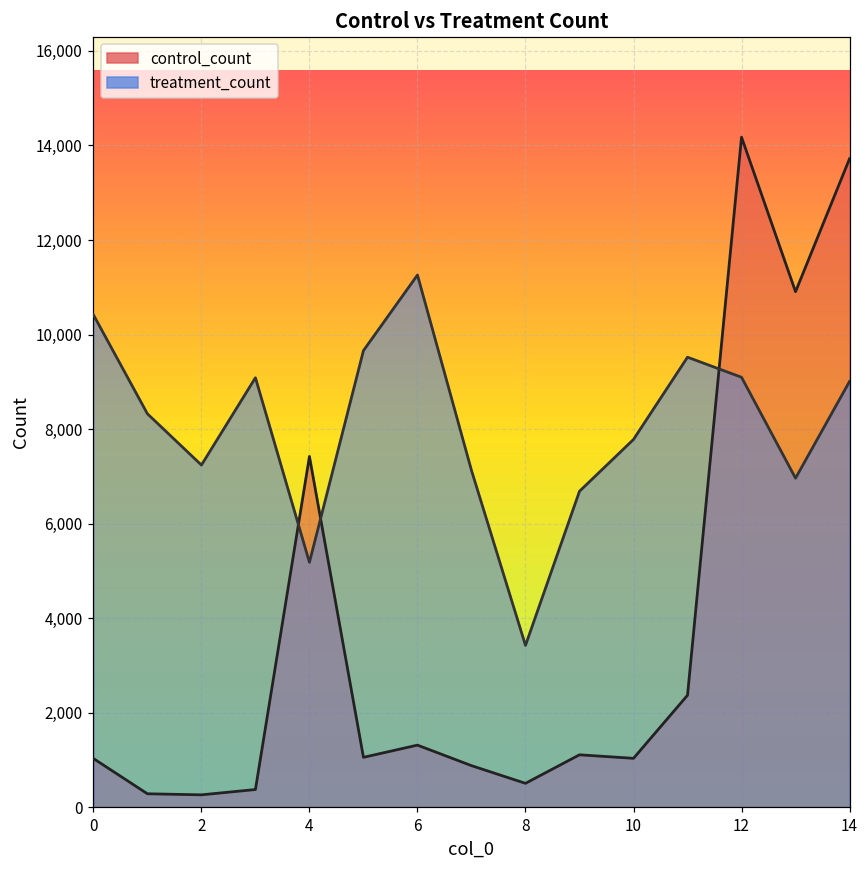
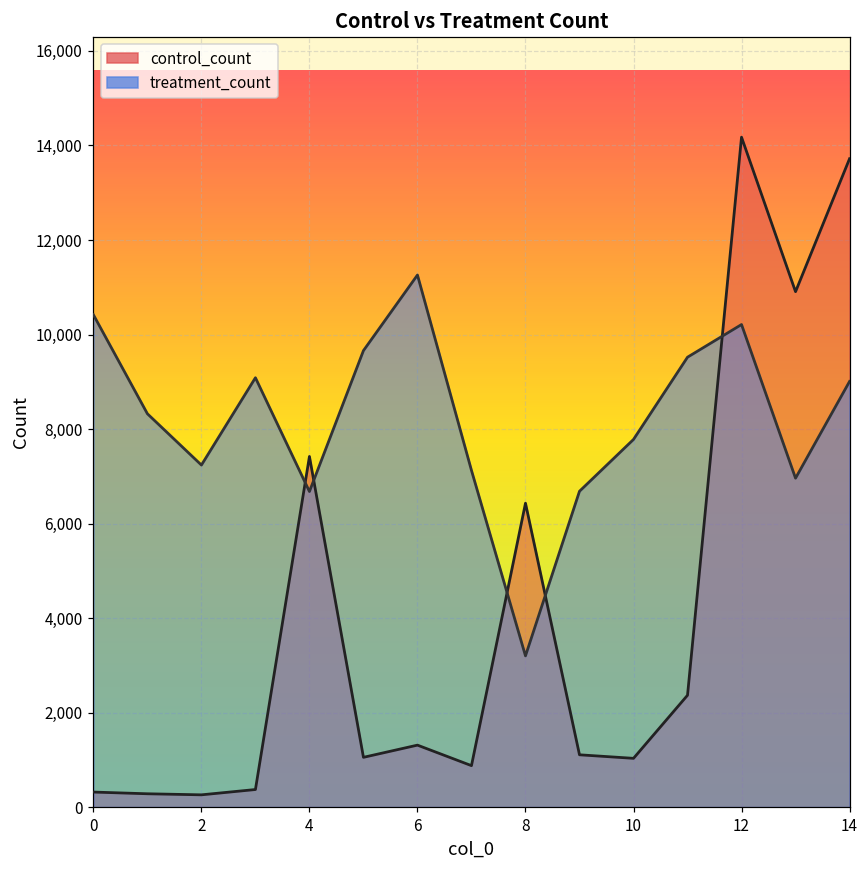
control_count, 0: 1,000 -> 300
treatment_count, 4: 5,200 -> 6,700
control_count, 8: 500 -> 6,400
treatment_count, 8: 3,400 -> 3,200
treatment_count, 12: 9,100 -> 10,200
